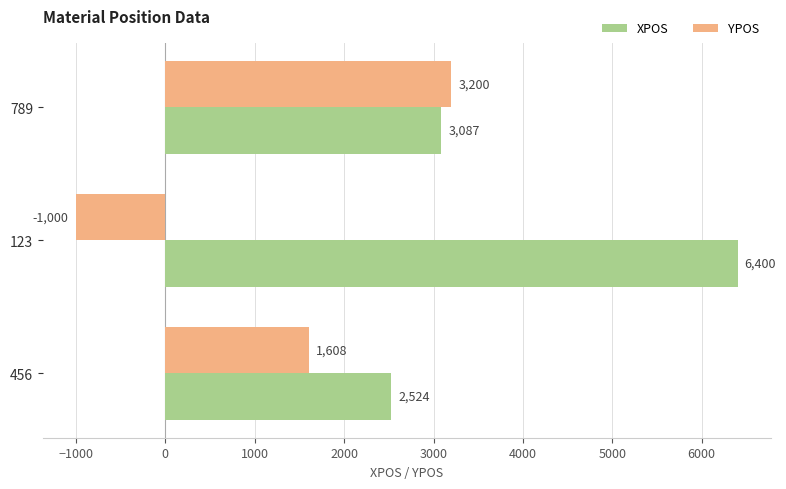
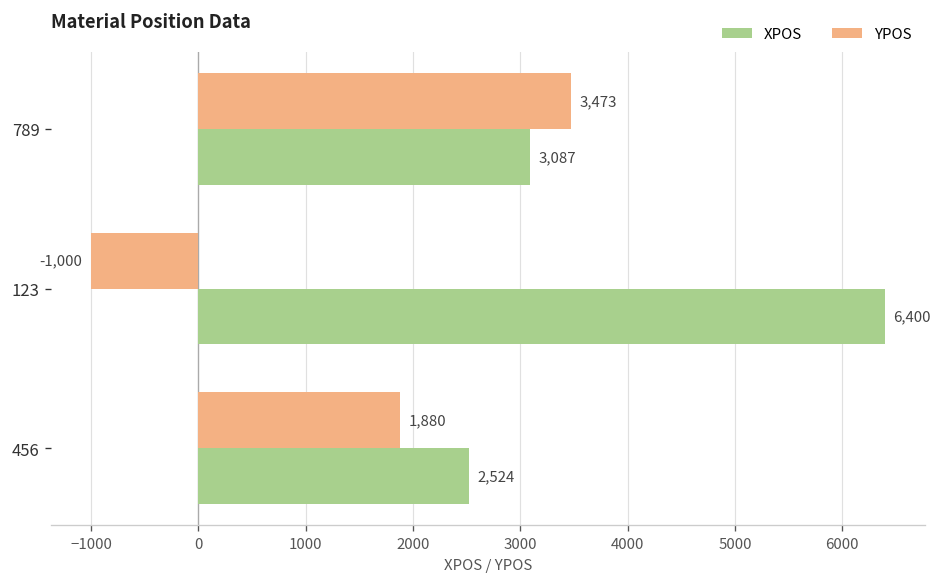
YPOS, 789: 3,200 -> 3,473
YPOS, 456: 1,608 -> 1,880
